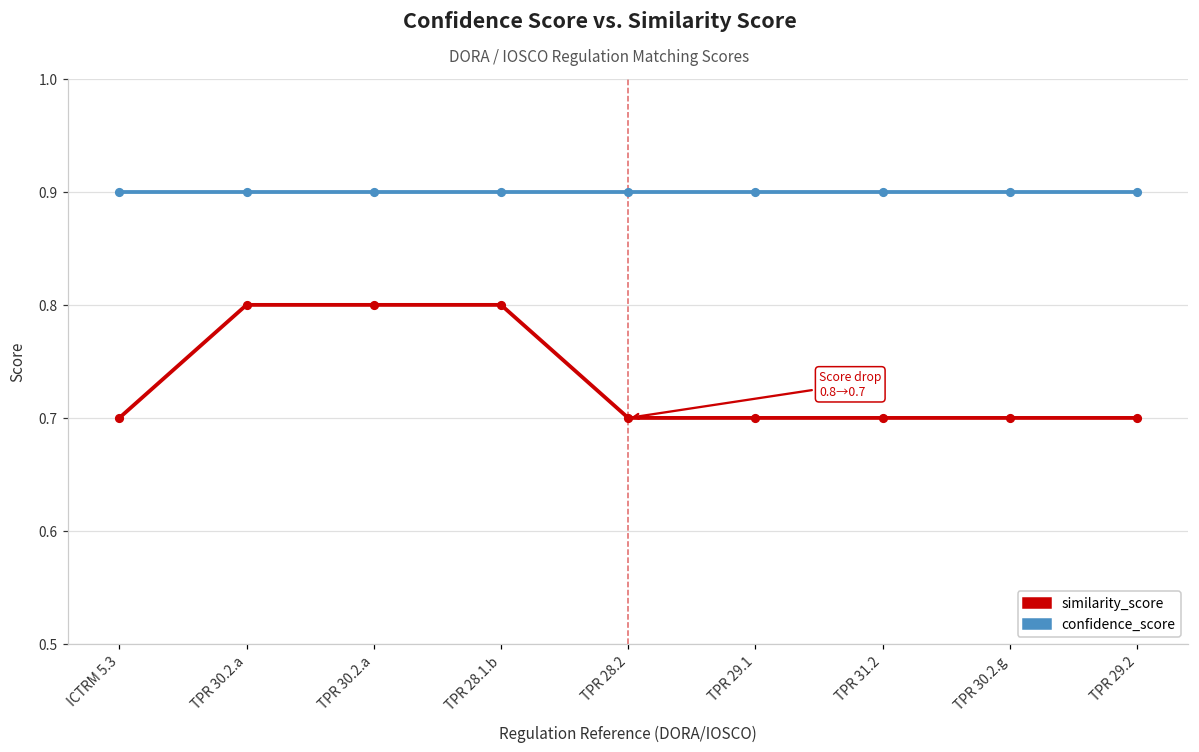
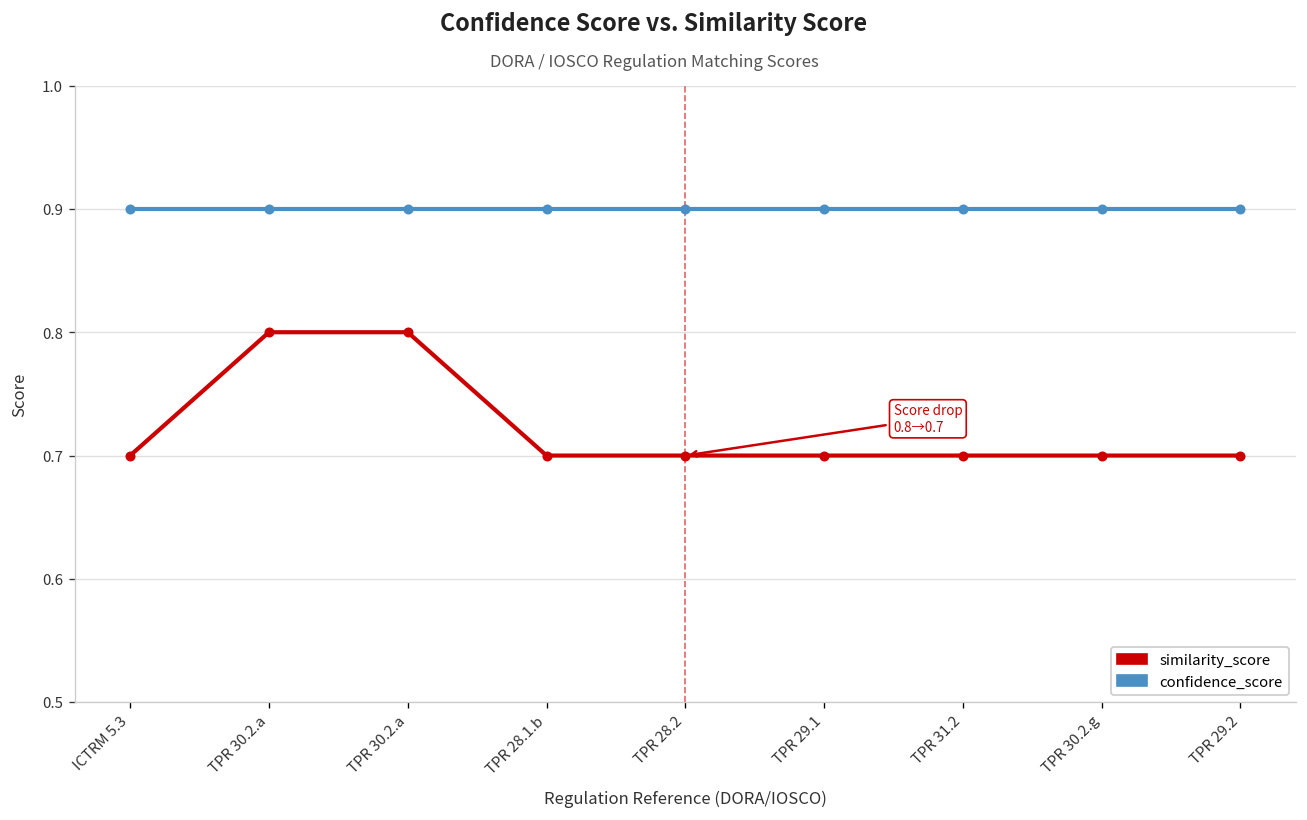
similarity_score, TPR 28.1.b: 0.8 -> 0.7
